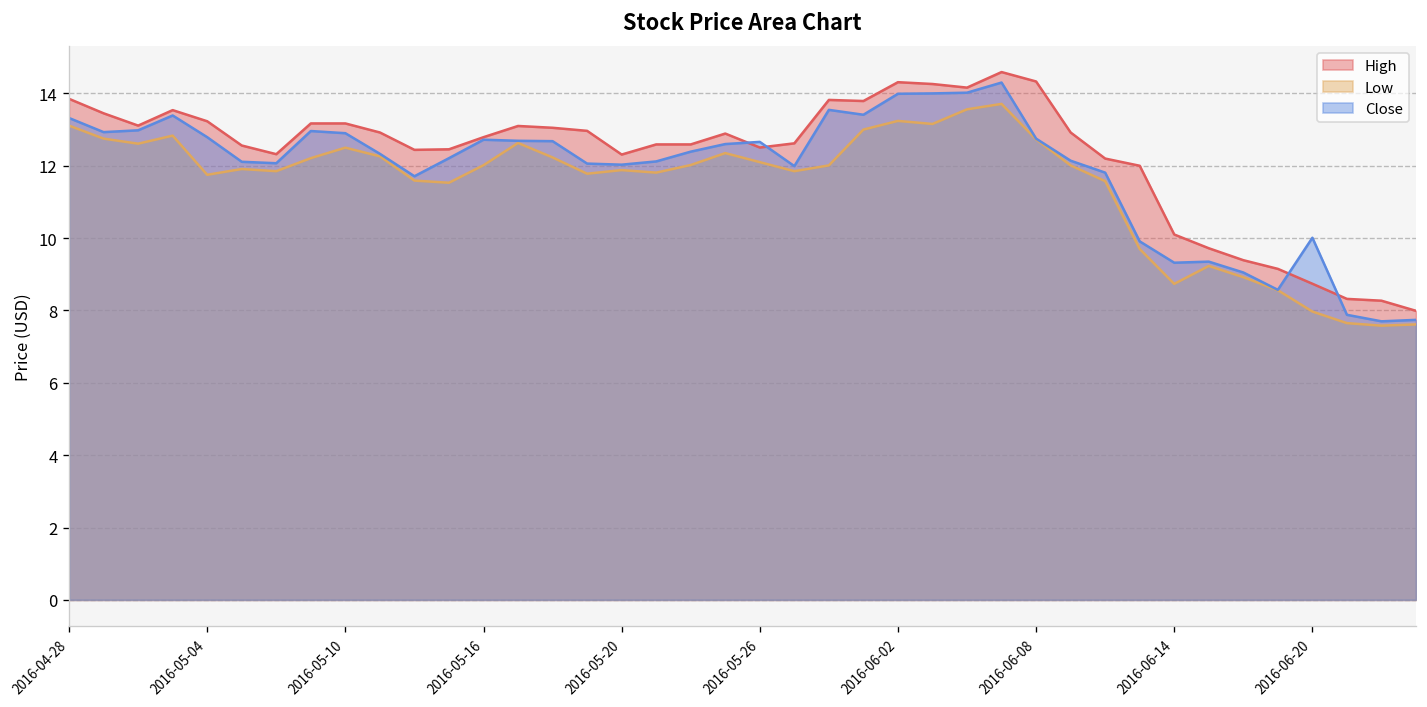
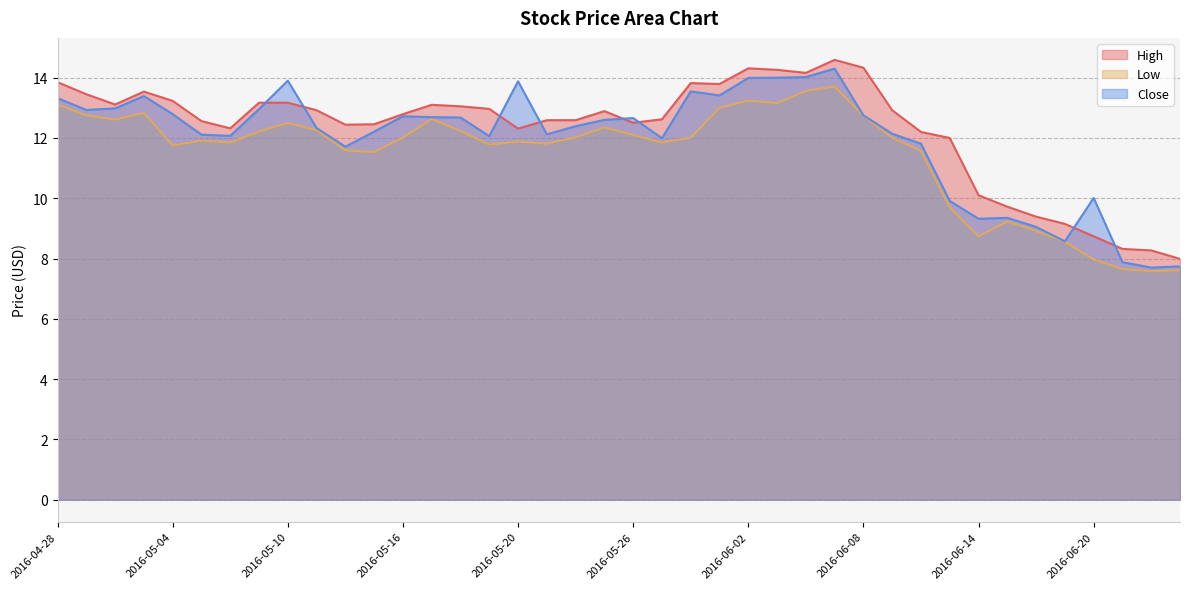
Close, 2016-05-10: 12.9 -> 13.9
Close, 2016-05-20: 12.0 -> 13.9
